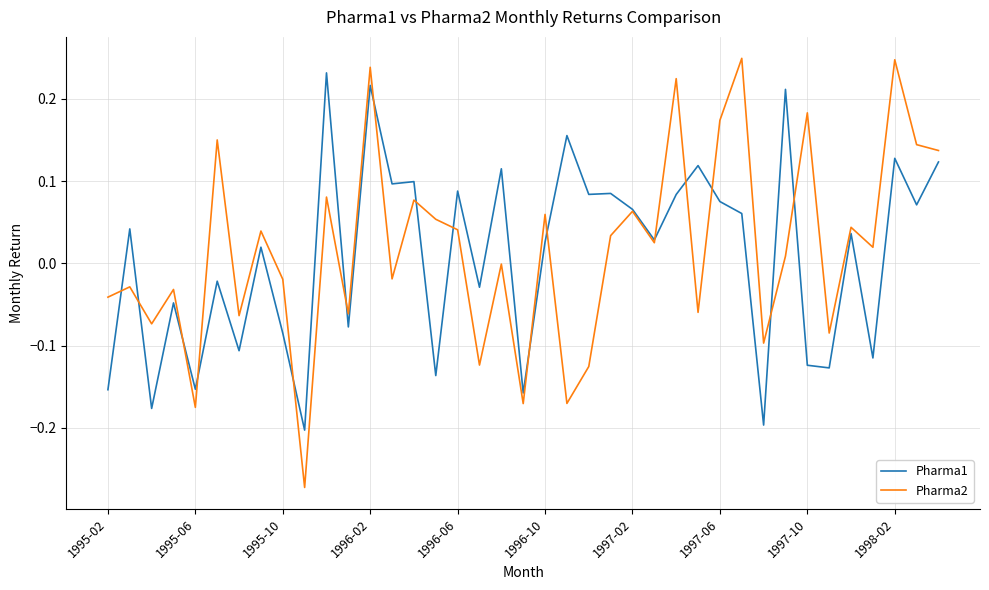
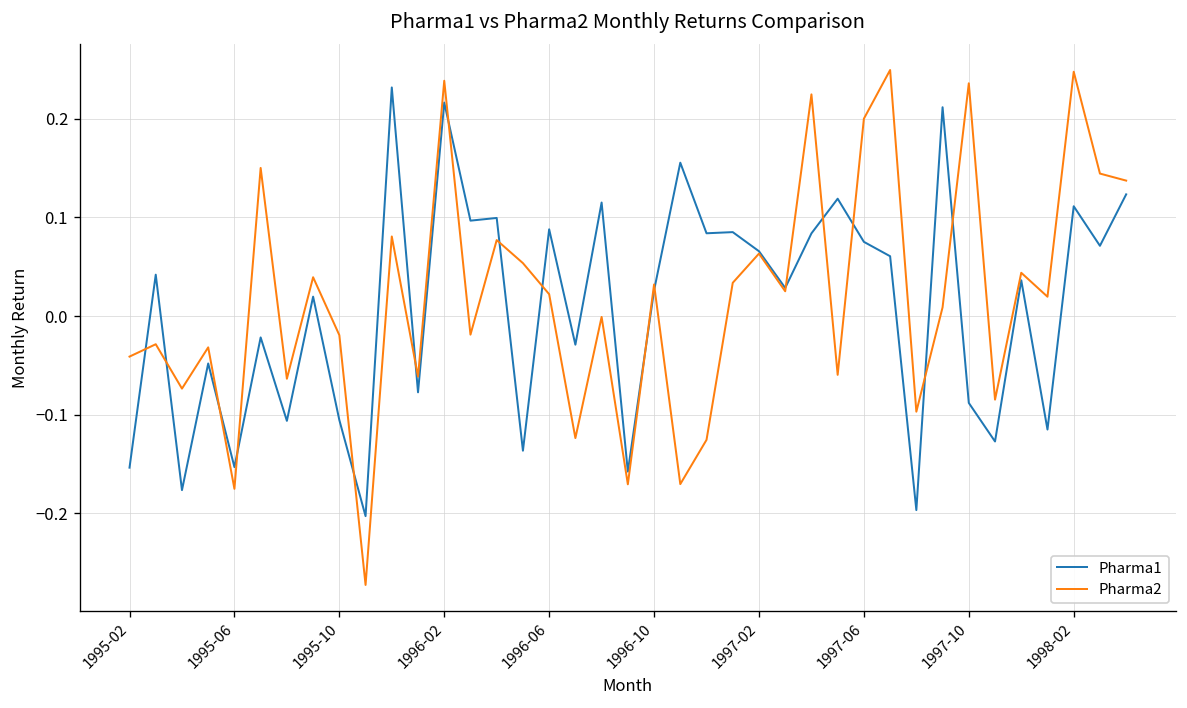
Pharma1, 1995-10: -0.08 -> -0.11
Pharma2, 1996-06: 0.04 -> 0.02
Pharma2, 1996-10: 0.06 -> 0.03
Pharma2, 1997-06: 0.17 -> 0.20
Pharma1, 1997-10: -0.12 -> -0.09
Pharma2, 1997-10: 0.18 -> 0.24
Pharma1, 1998-02: 0.13 -> 0.11
